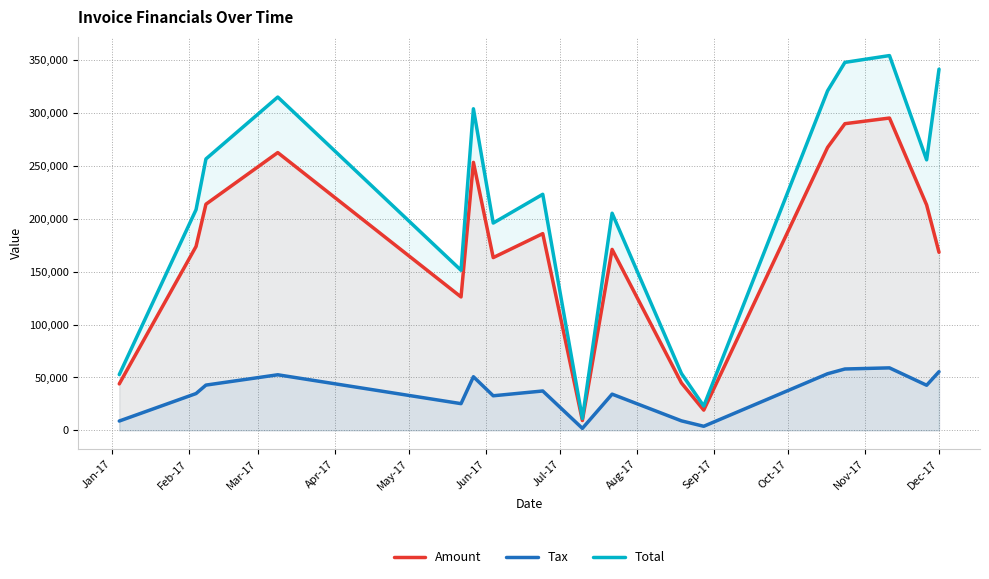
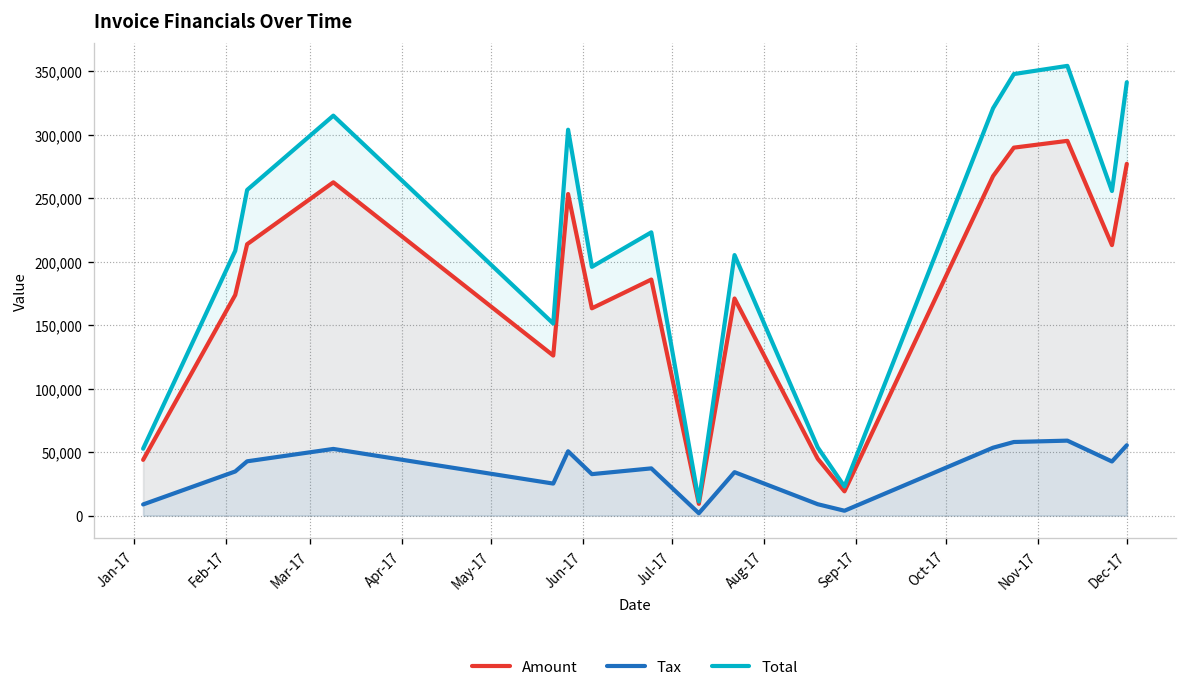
Amount, Dec-17: 168,000 -> 277,000
